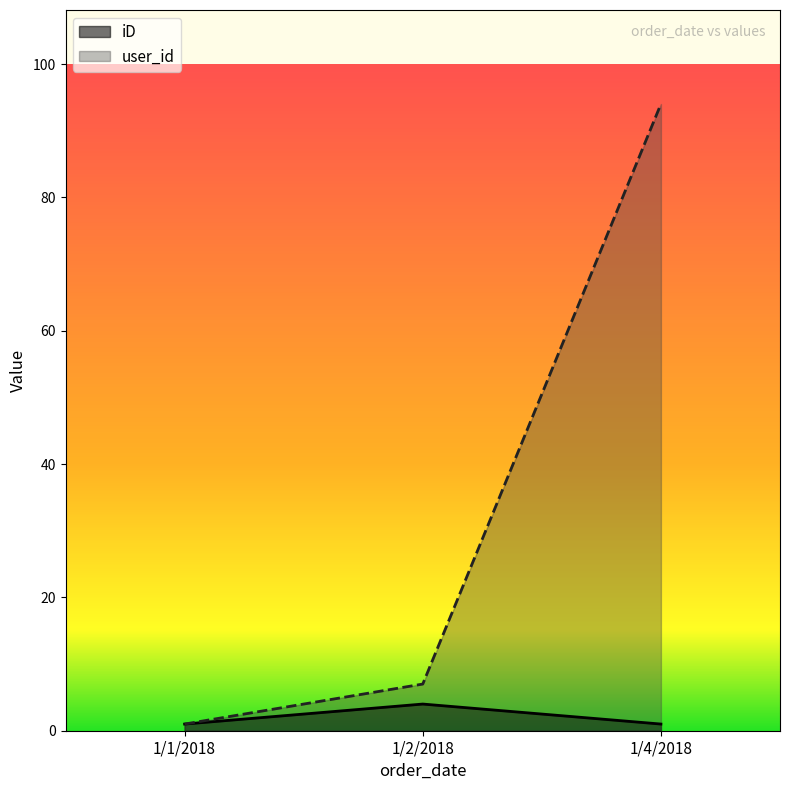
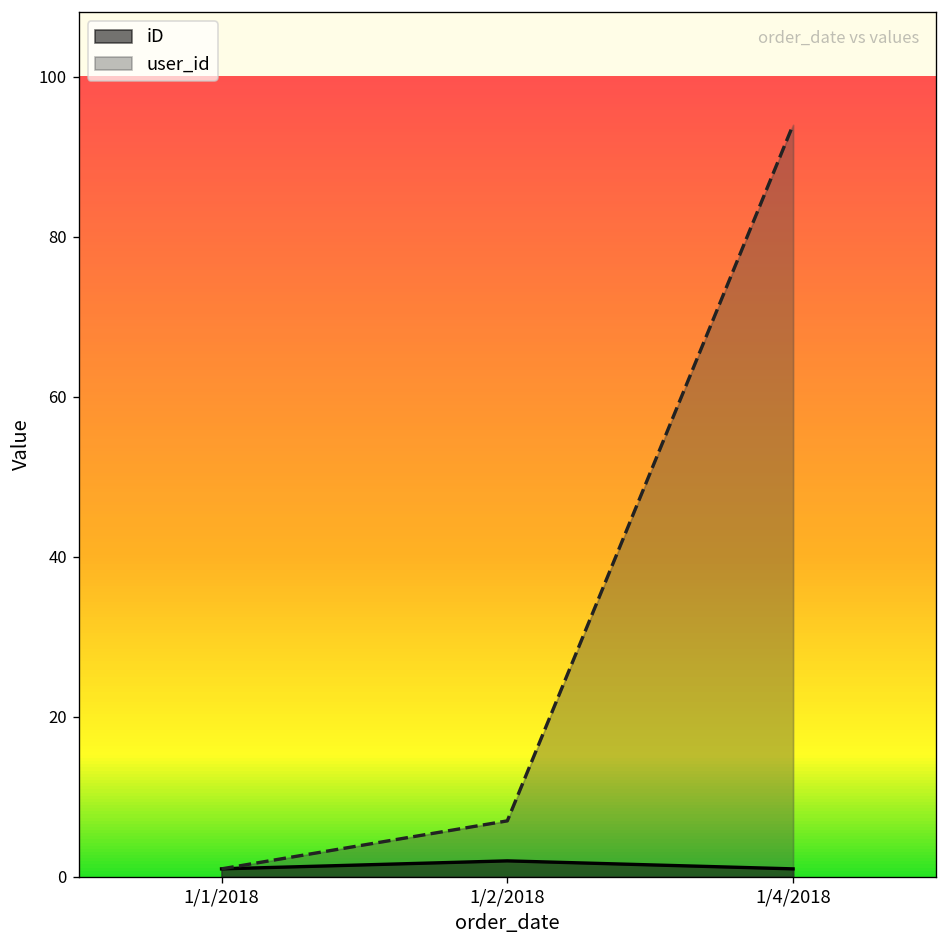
iD, 1/2/2018: 4 -> 2
